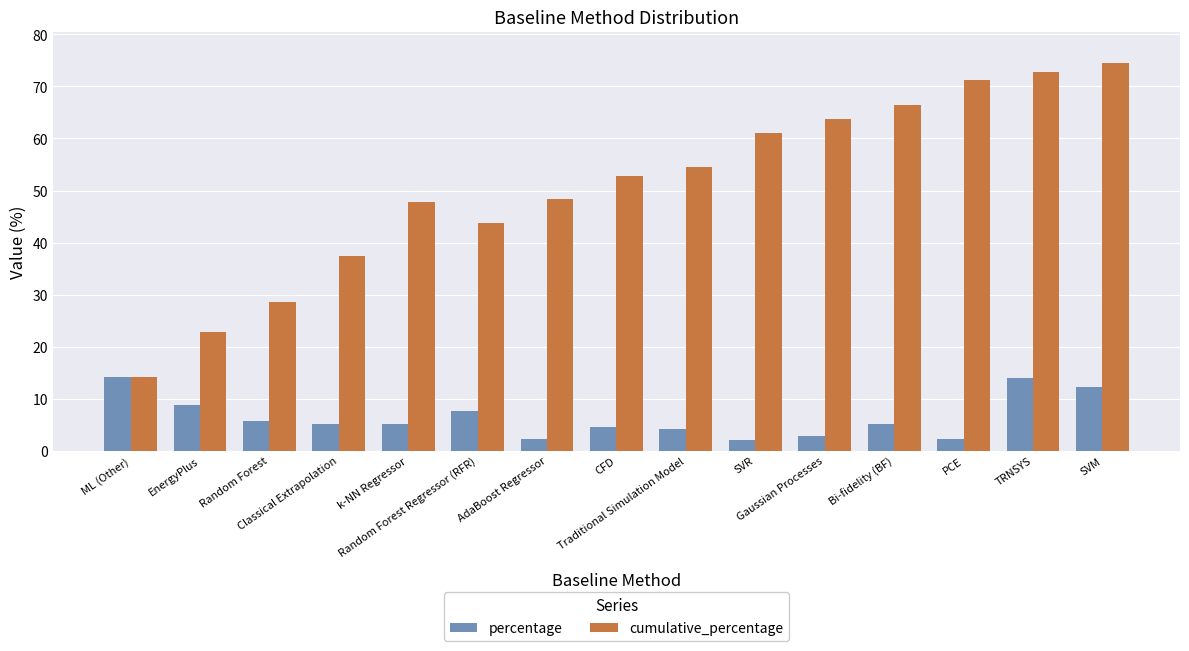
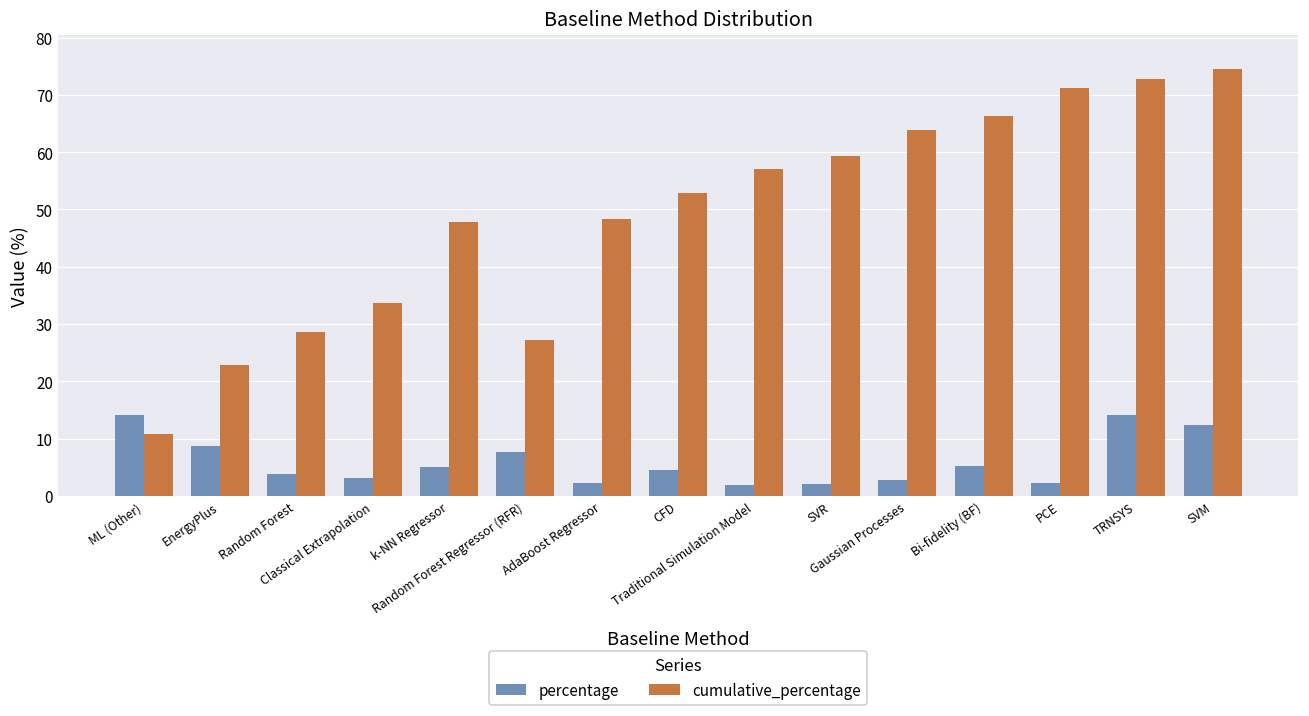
cumulative_percentage, ML (Other): 14 -> 11
percentage, Random Forest: 6 -> 4
percentage, Classical Extrapolation: 5 -> 3
cumulative_percentage, Classical Extrapolation: 37 -> 34
cumulative_percentage, Random Forest Regressor (RFR): 44 -> 27
percentage, Traditional Simulation Model: 4 -> 2
cumulative_percentage, Traditional Simulation Model: 54 -> 57
cumulative_percentage, SVR: 61 -> 59
